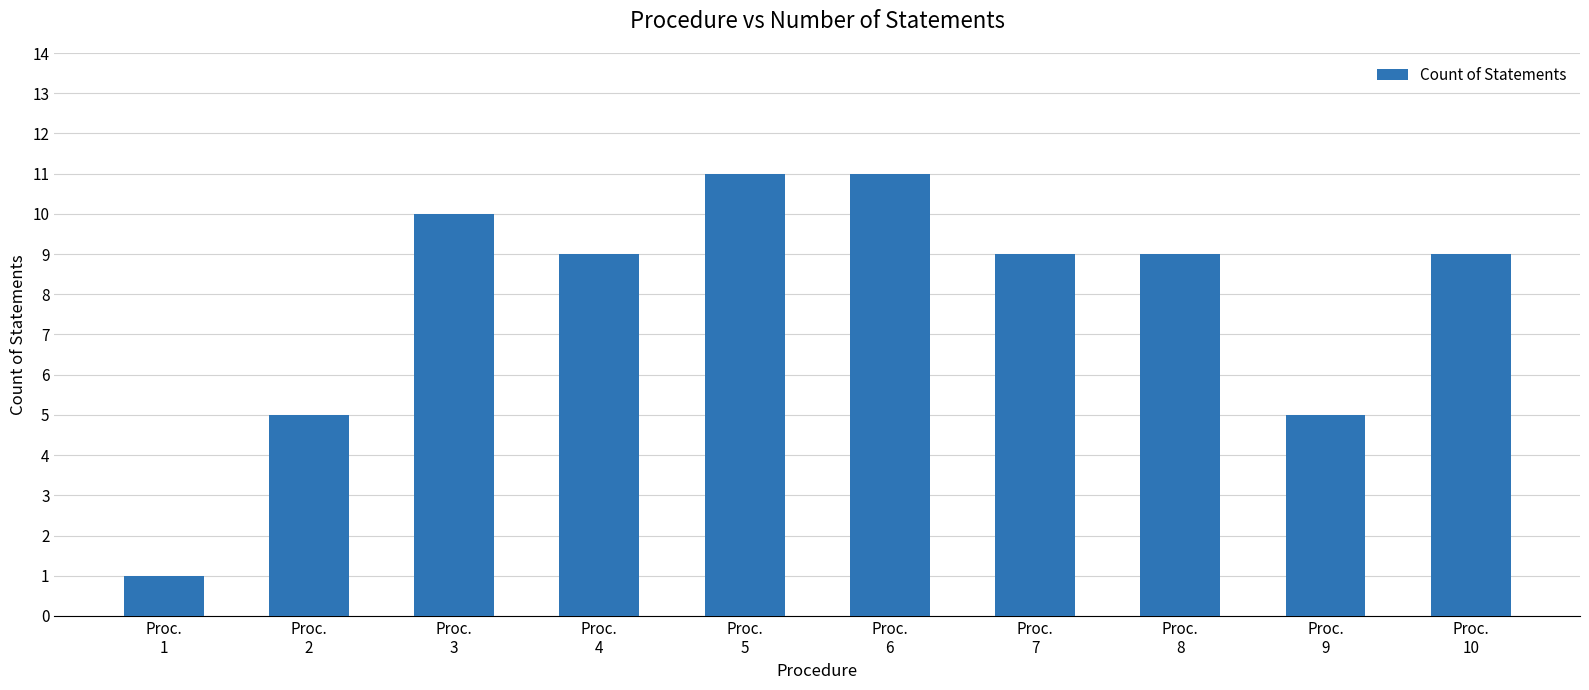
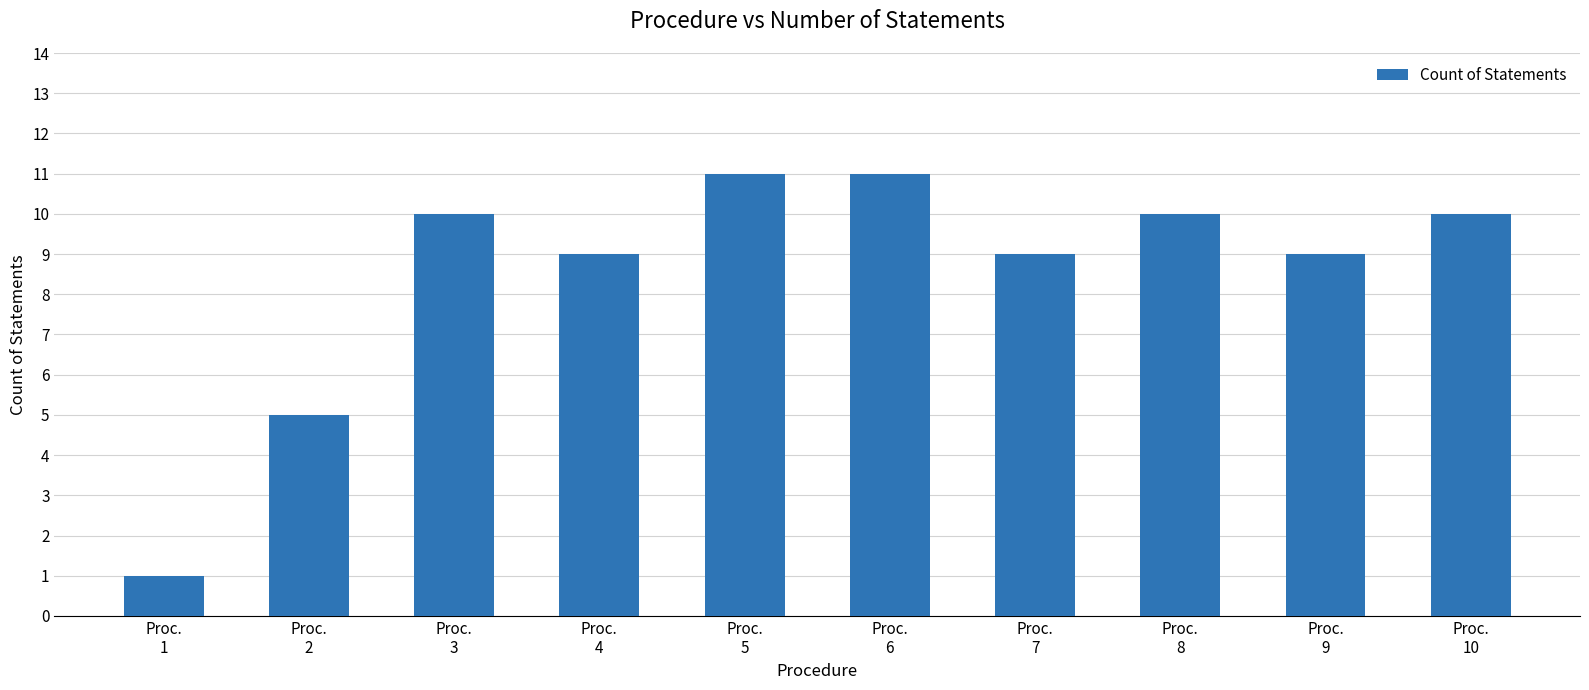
Proc. 8: 9 -> 10
Proc. 9: 5 -> 9
Proc. 10: 9 -> 10
